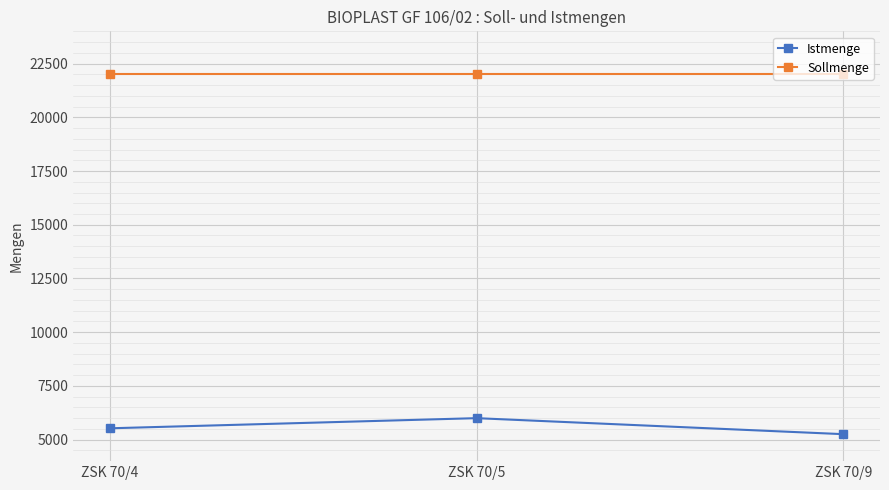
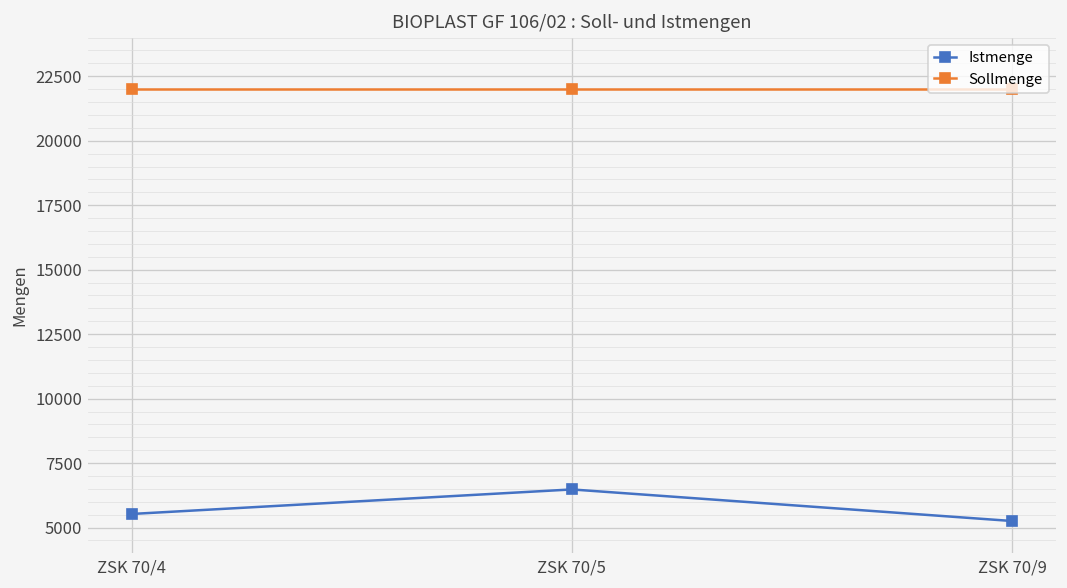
Istmenge, ZSK 70/5: 6000 -> 6500
